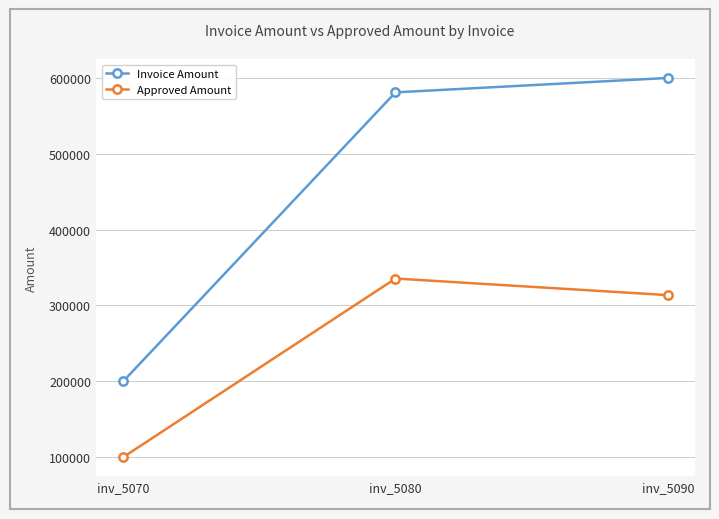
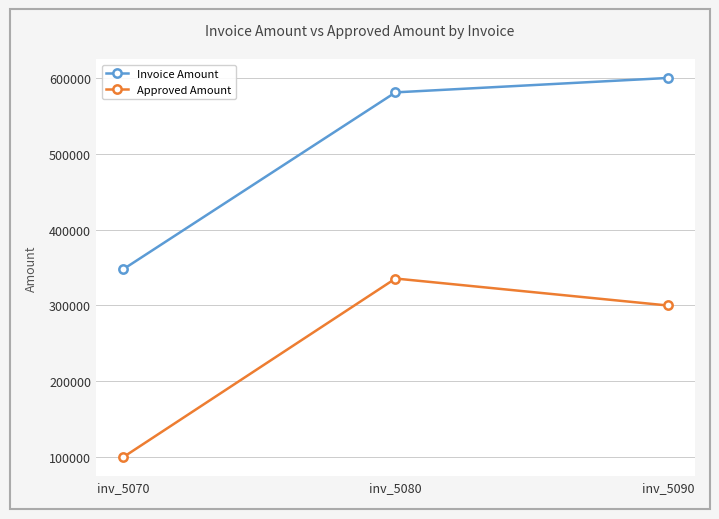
Invoice Amount, inv_5070: 200000 -> 350000
Approved Amount, inv_5090: 310000 -> 300000
